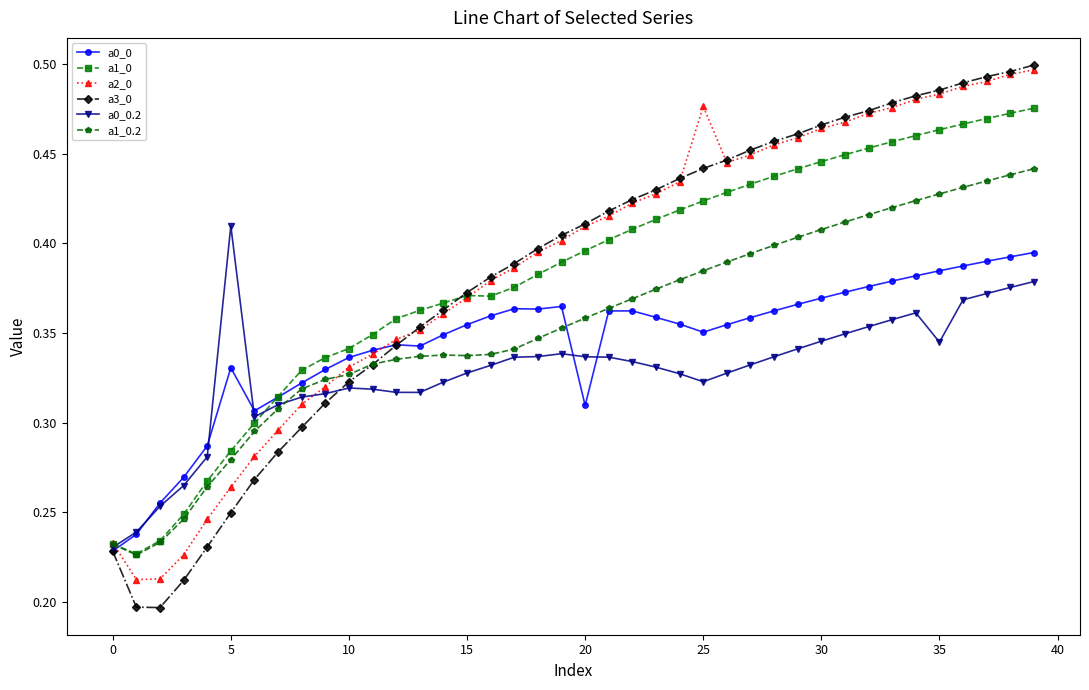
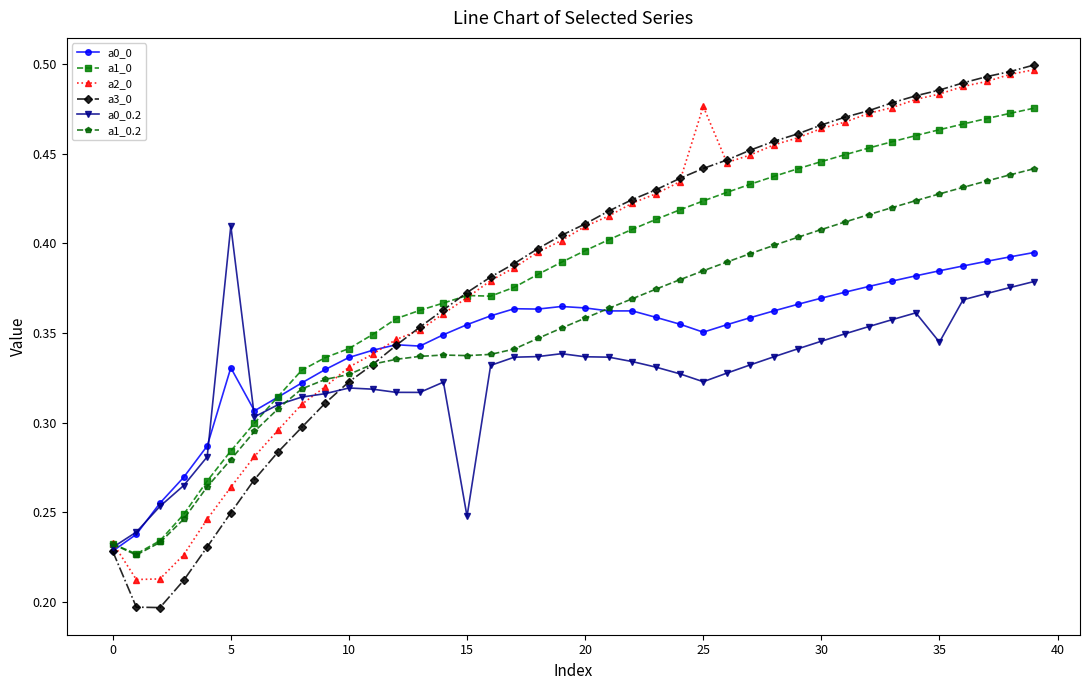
a0_0.2, 15: 0.328 -> 0.248
a0_0, 20: 0.310 -> 0.364
